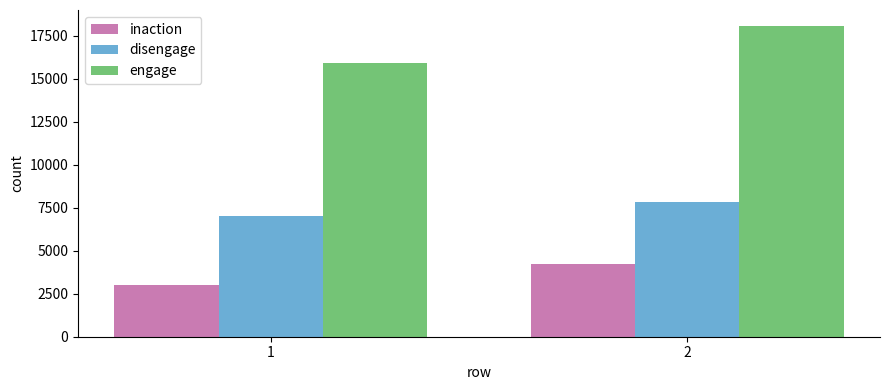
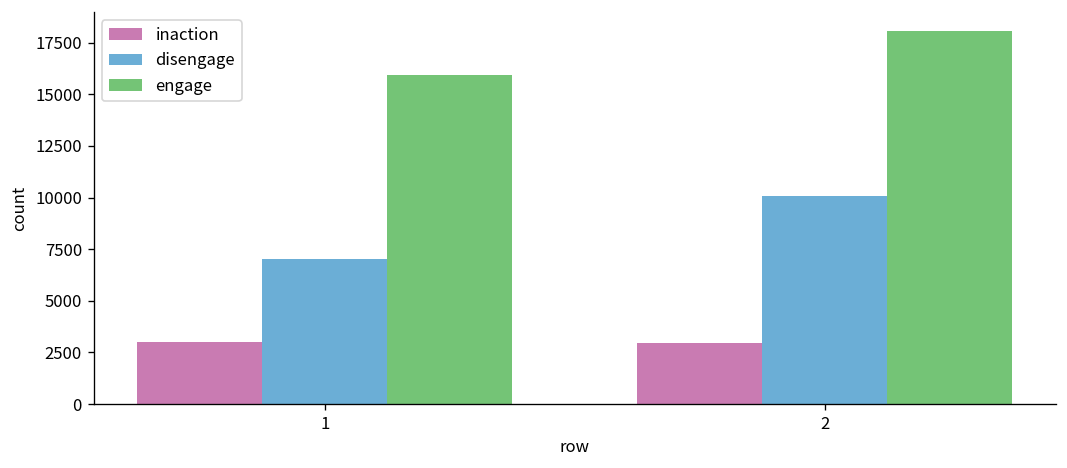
inaction, 2: 4200 -> 3000
disengage, 2: 7800 -> 10100
